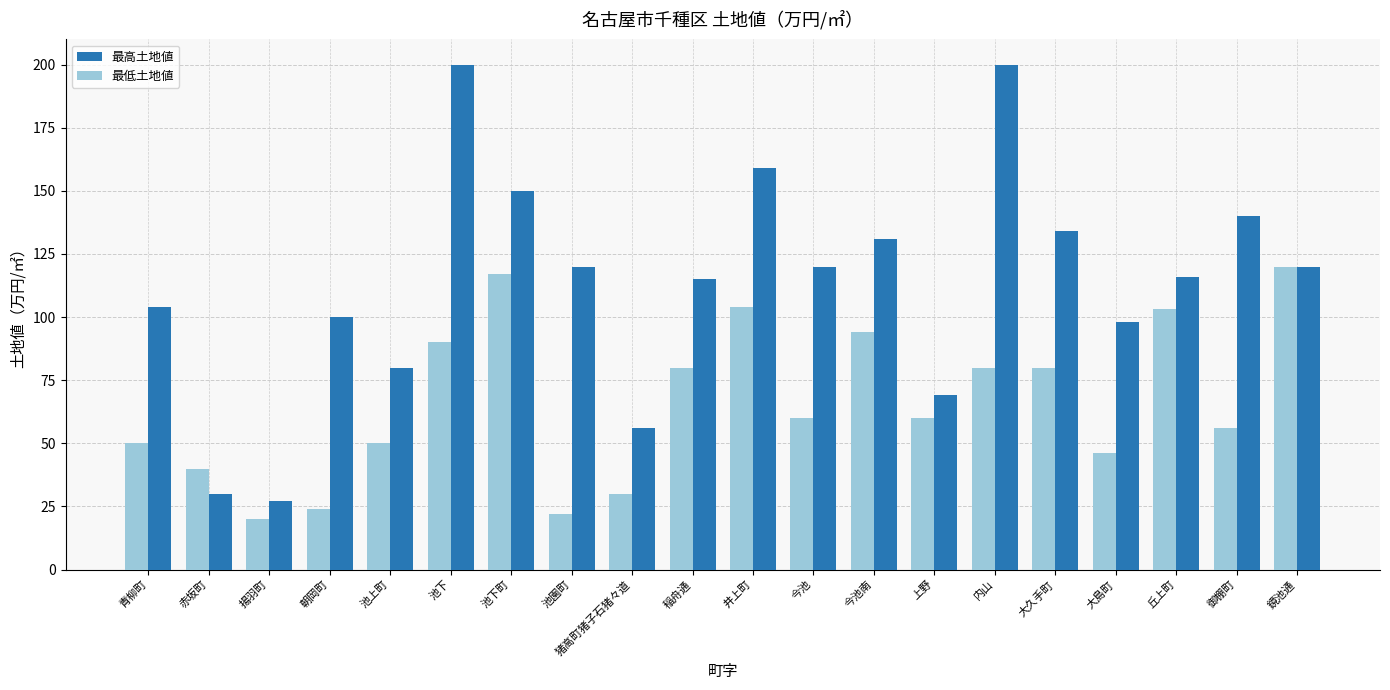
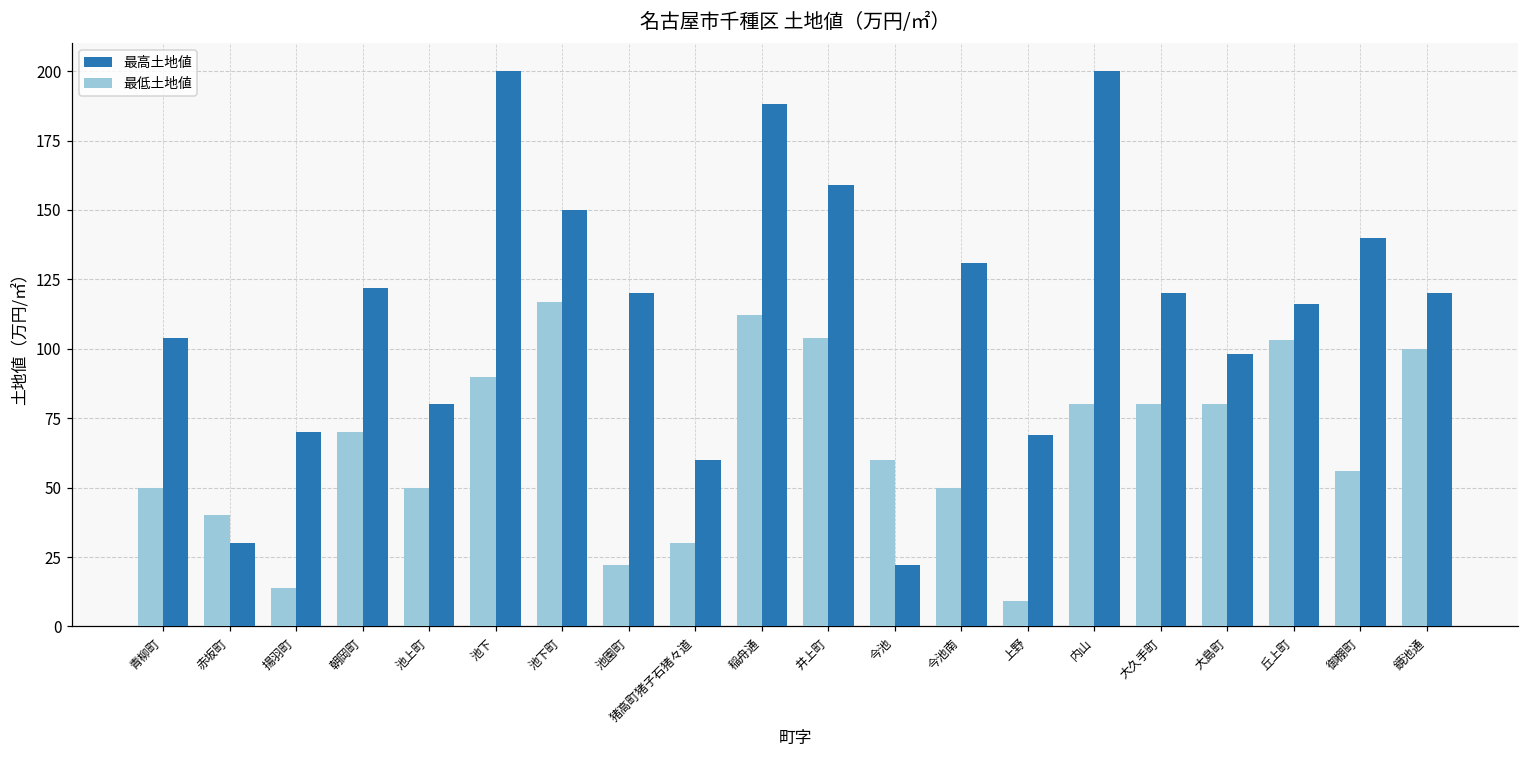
最低土地値, 揚羽町: 20 -> 14
最高土地値, 揚羽町: 27 -> 70
最低土地値, 朝岡町: 24 -> 70
最高土地値, 朝岡町: 100 -> 122
最高土地値, 猪高町猪子石猪々道: 56 -> 60
最低土地値, 稲舟通: 80 -> 112
最高土地値, 稲舟通: 115 -> 188
最高土地値, 今池: 120 -> 22
最低土地値, 今池南: 94 -> 50
最低土地値, 上野: 60 -> 9
最高土地値, 大久手町: 134 -> 120
最低土地値, 大島町: 46 -> 80
最低土地値, 鏡池通: 120 -> 100
